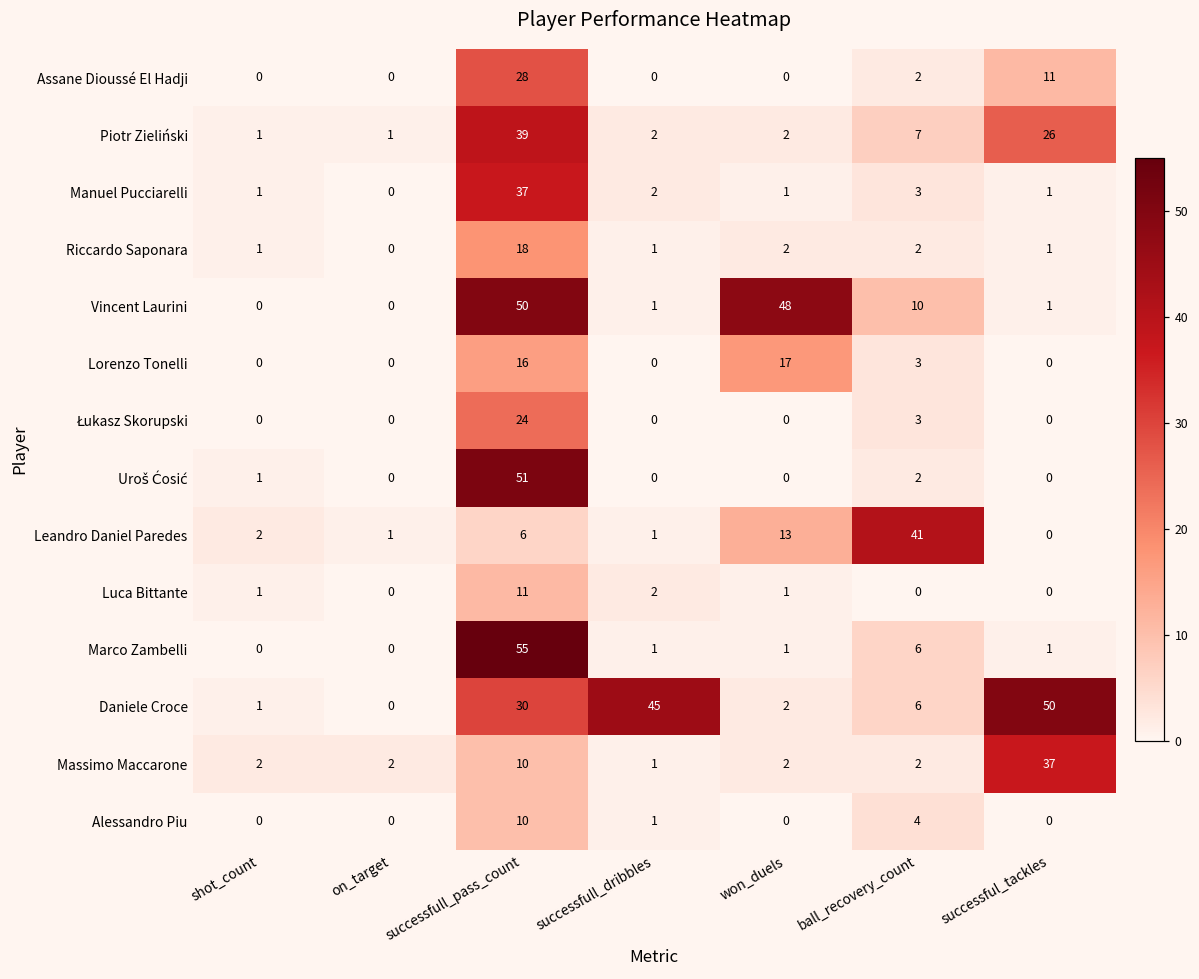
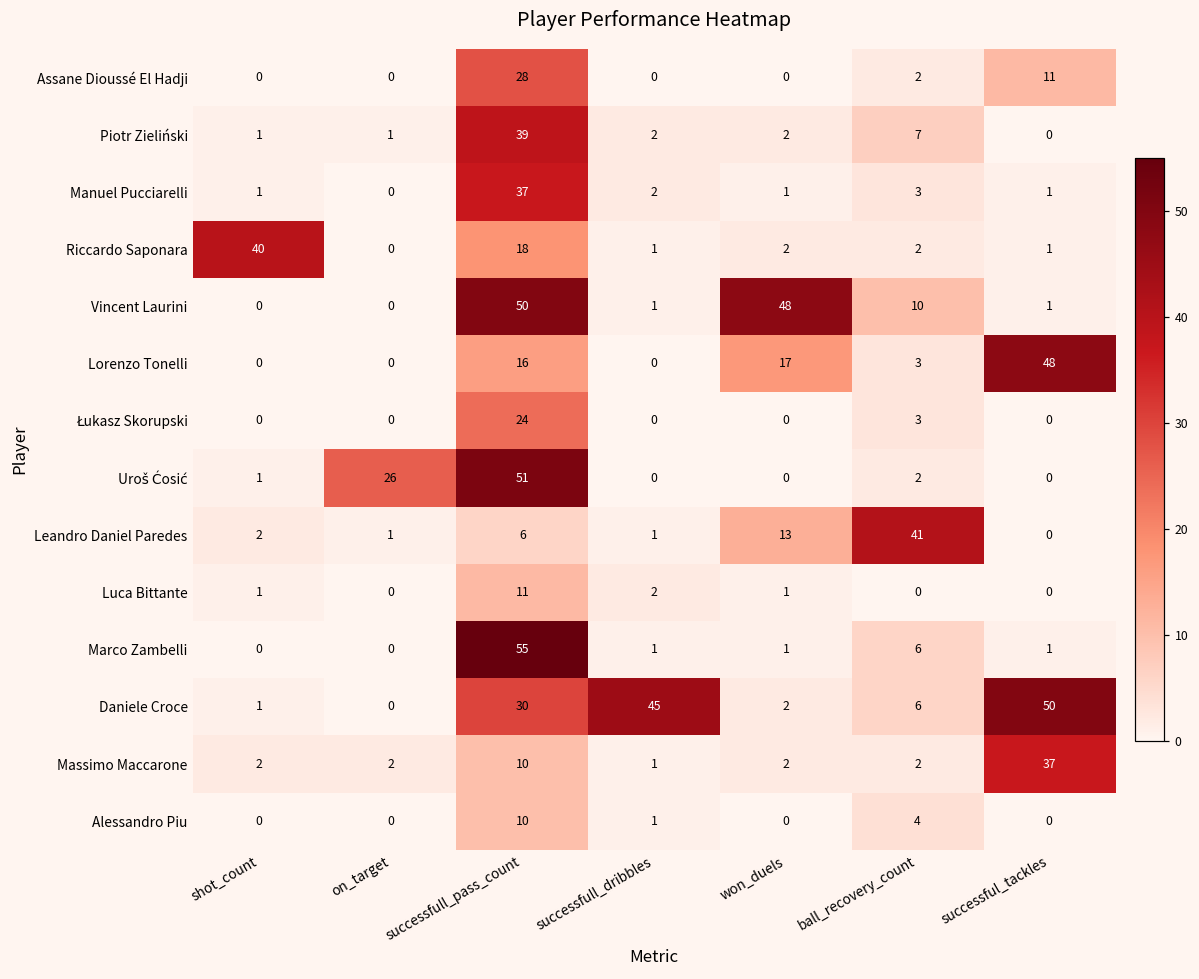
Piotr Zieliński, successful_tackles: 26 -> 0
Riccardo Saponara, shot_count: 1 -> 40
Lorenzo Tonelli, successful_tackles: 0 -> 48
Uroš Ćosić, on_target: 0 -> 26
